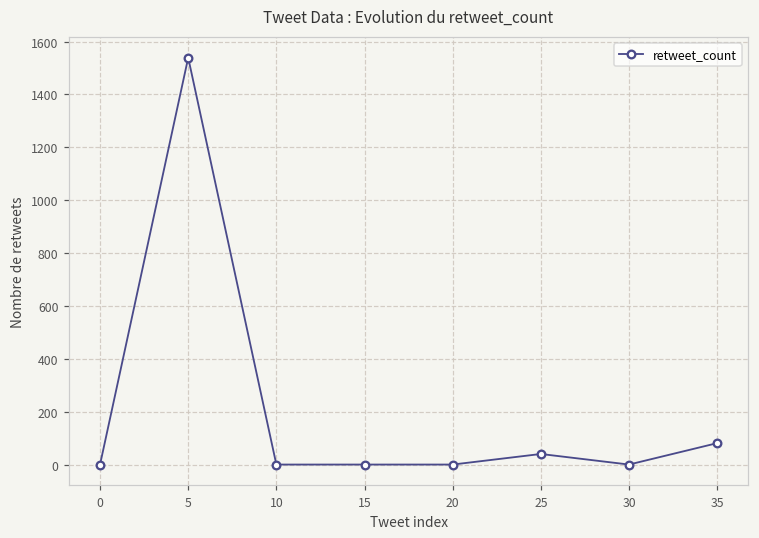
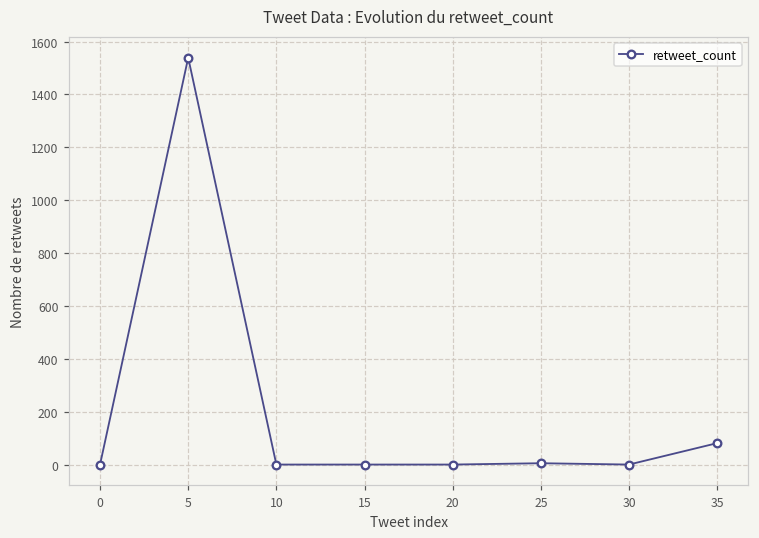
25: 40 -> 10
